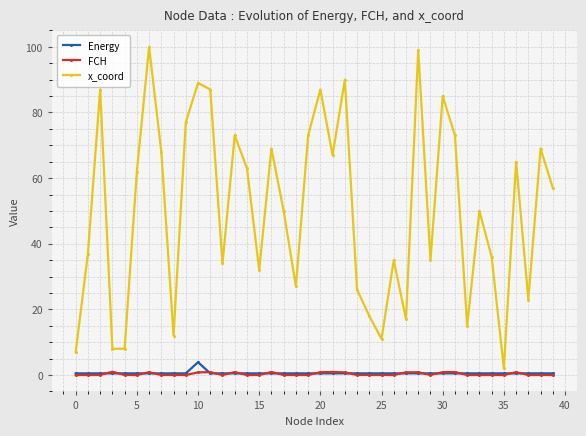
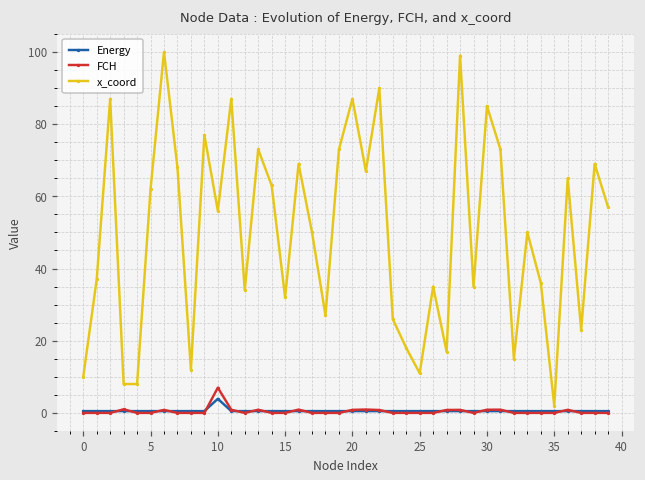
x_coord, 0: 7 -> 10
FCH, 10: 1 -> 7
x_coord, 10: 89 -> 56
